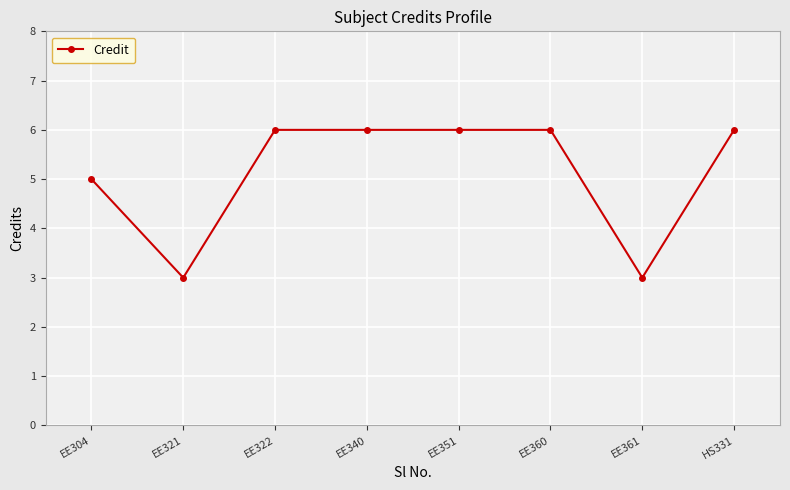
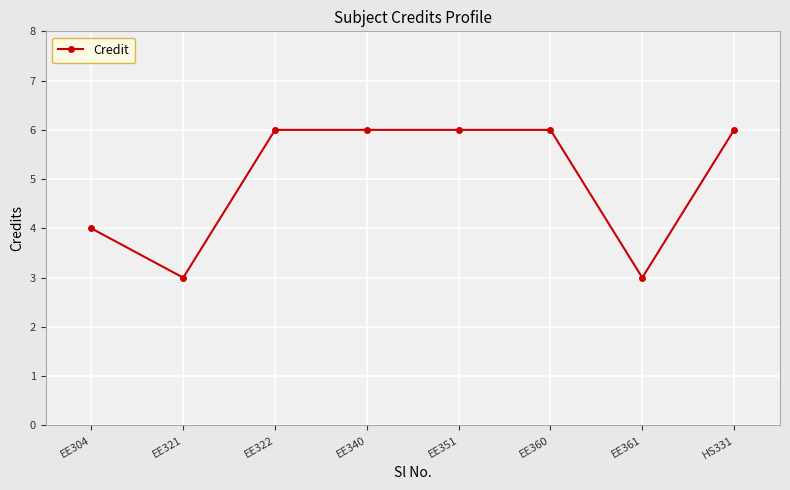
EE304: 5 -> 4
